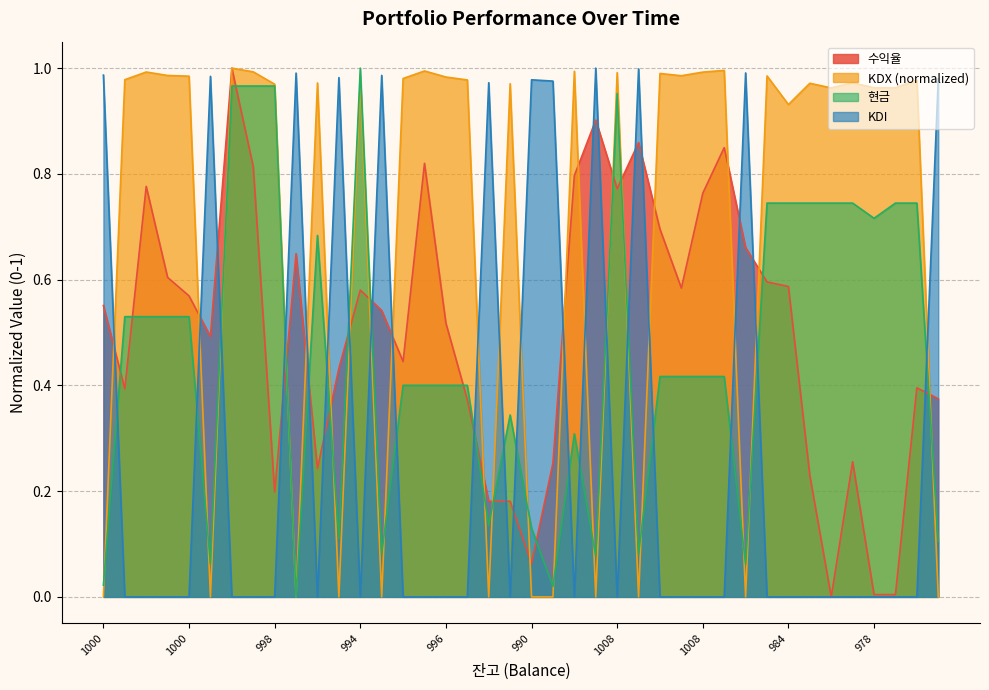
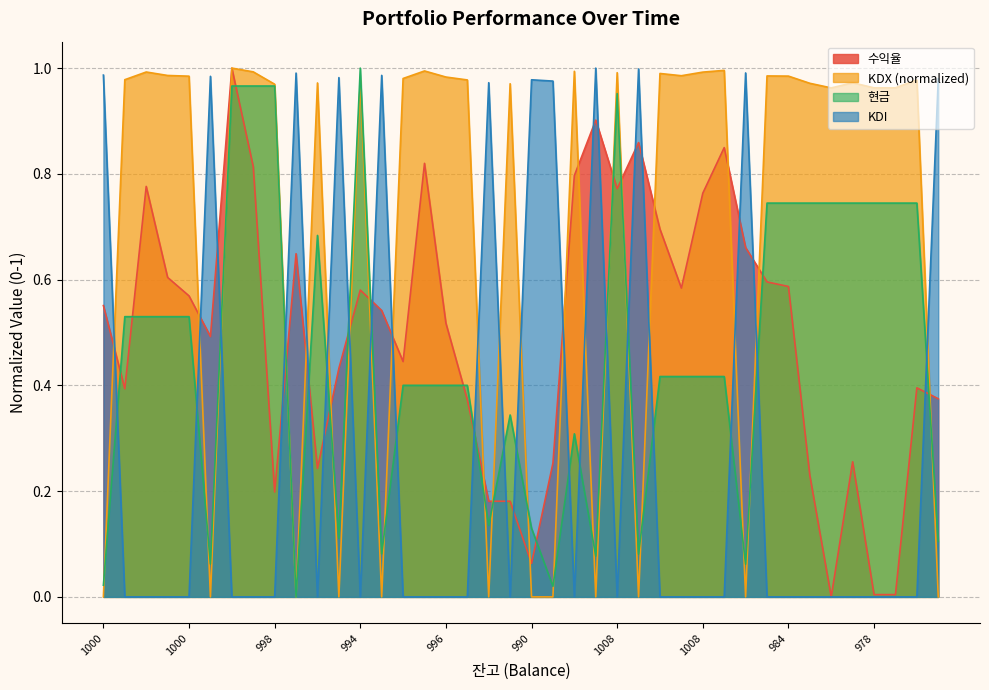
KDX (normalized), 984: 0.93 -> 0.98
현금, 978: 0.72 -> 0.74
